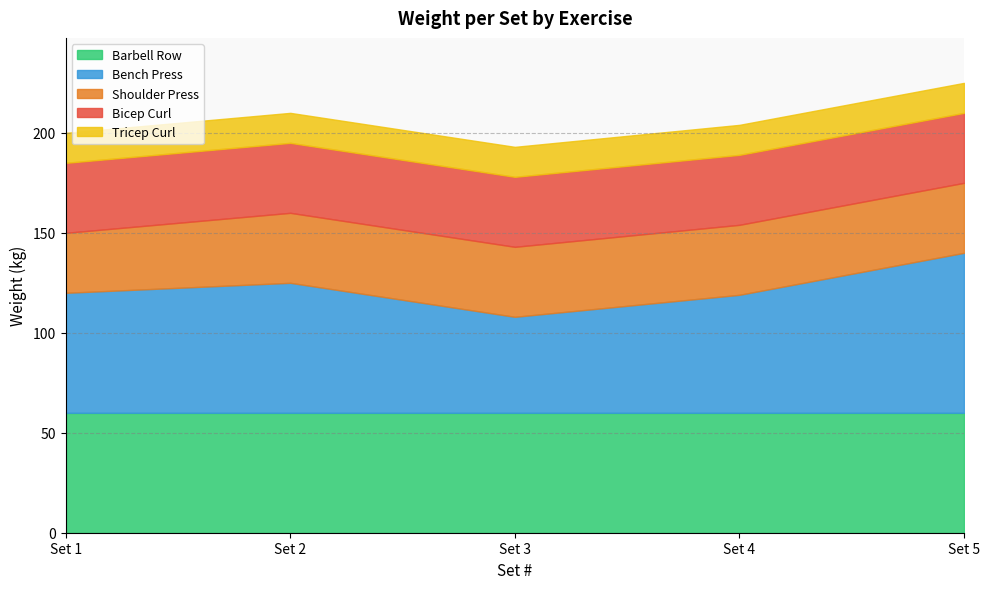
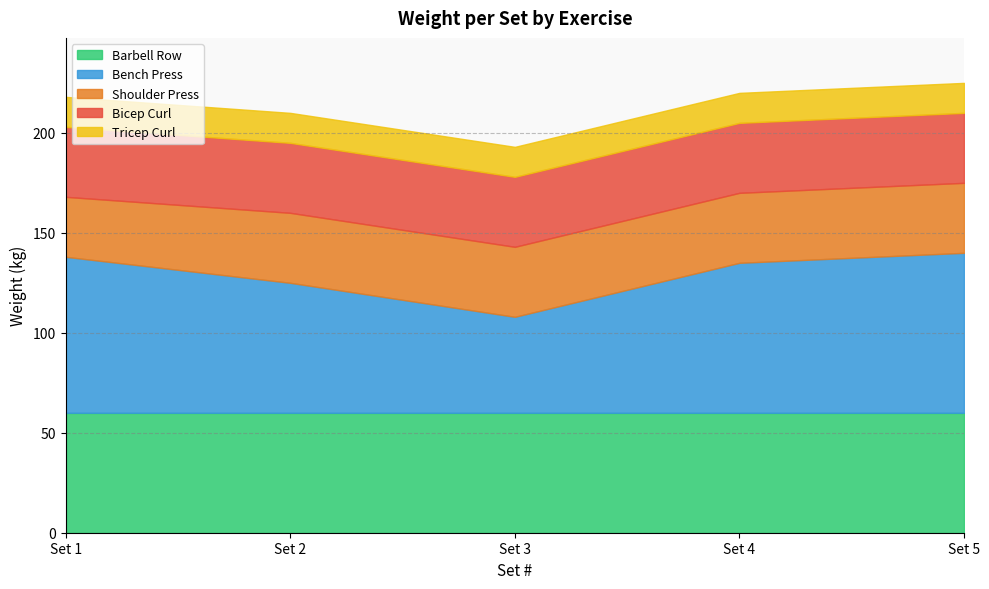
Bench Press, Set 1: 60 -> 78
Bench Press, Set 4: 59 -> 75
